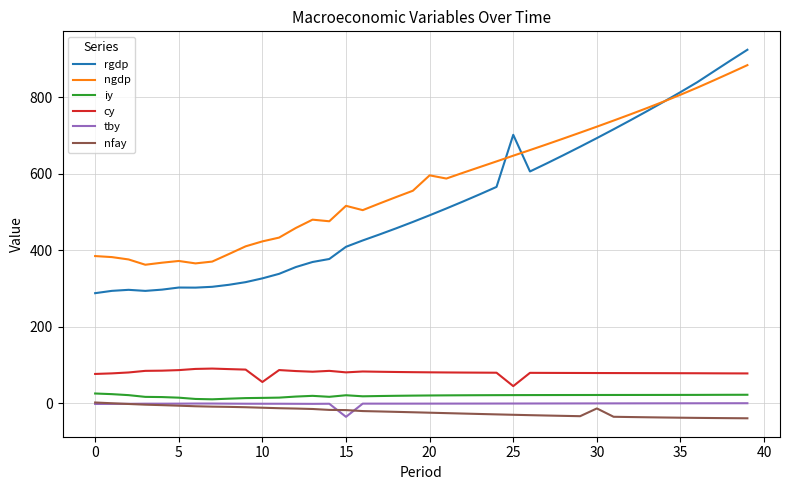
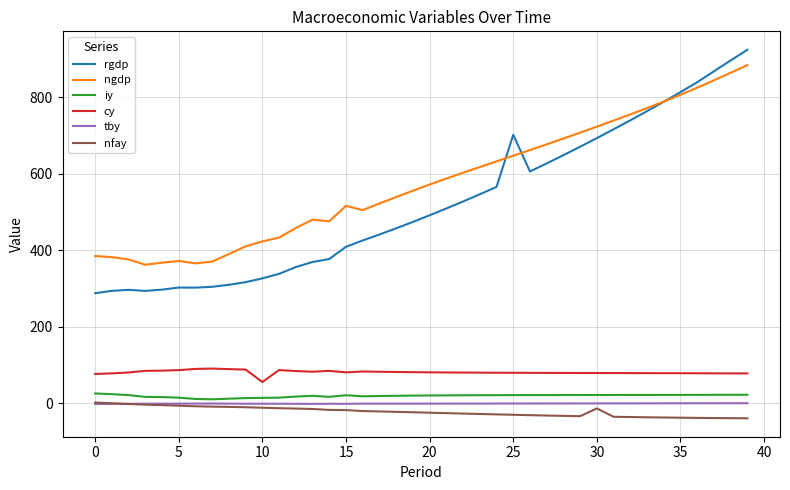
tby, 15: -40 -> 0
ngdp, 20: 600 -> 570
cy, 25: 40 -> 80
